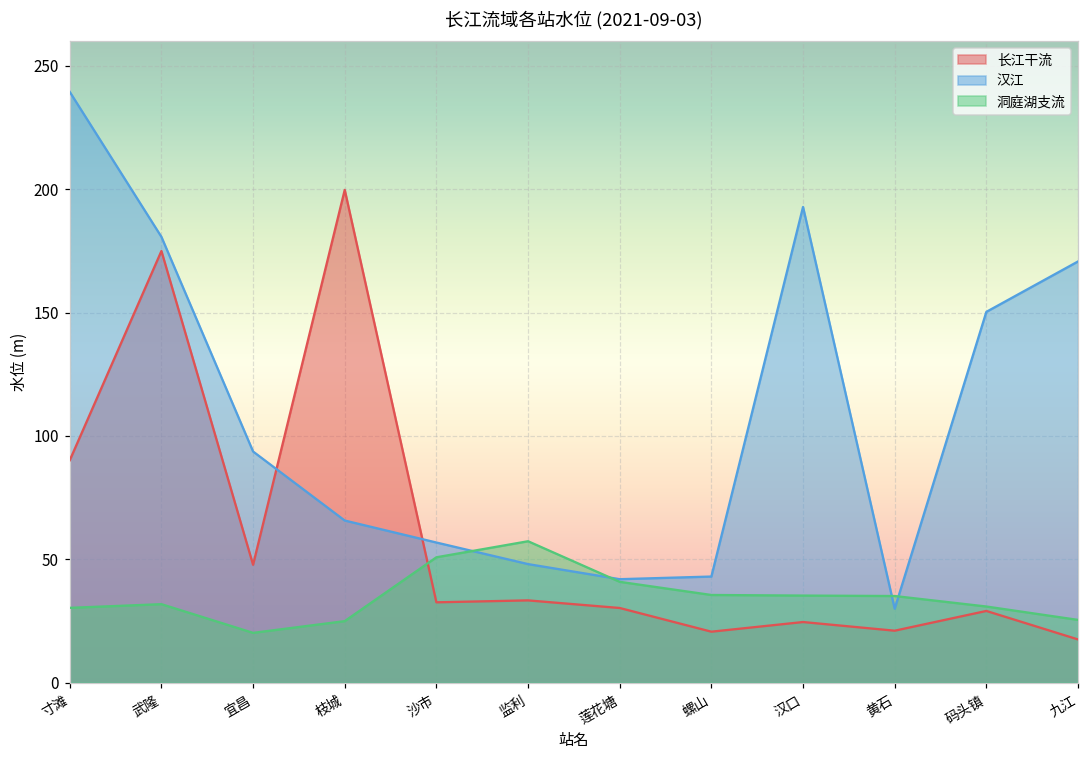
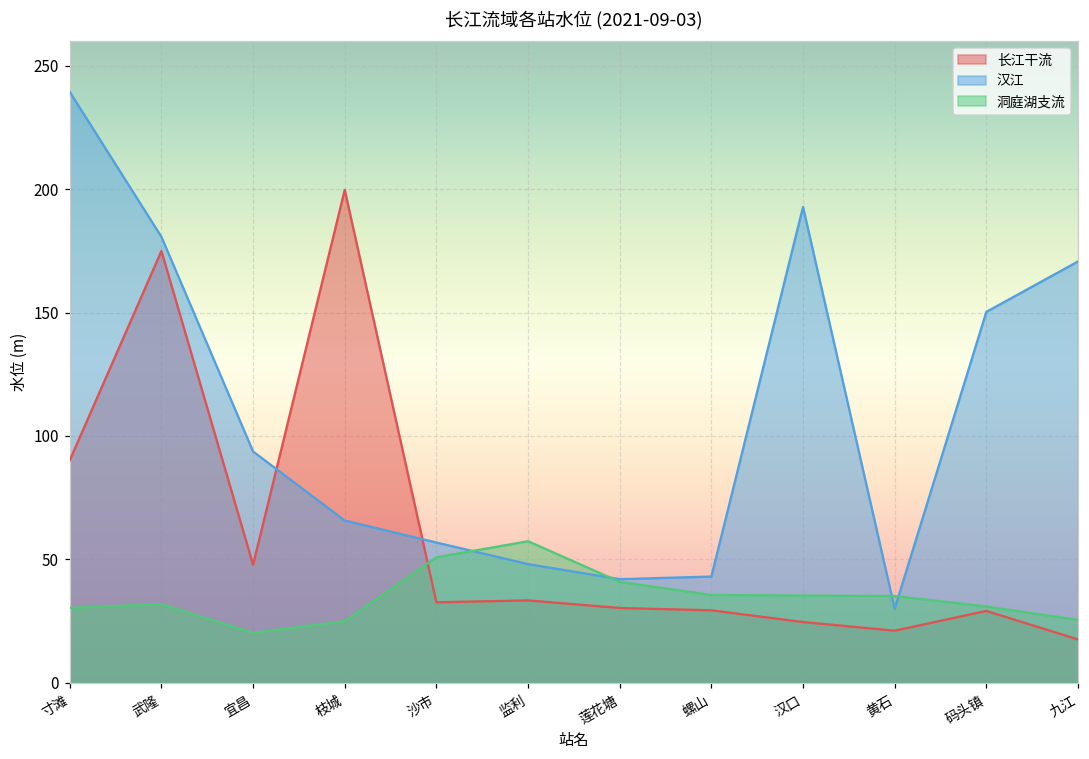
长江干流, 螺山: 21 -> 29
